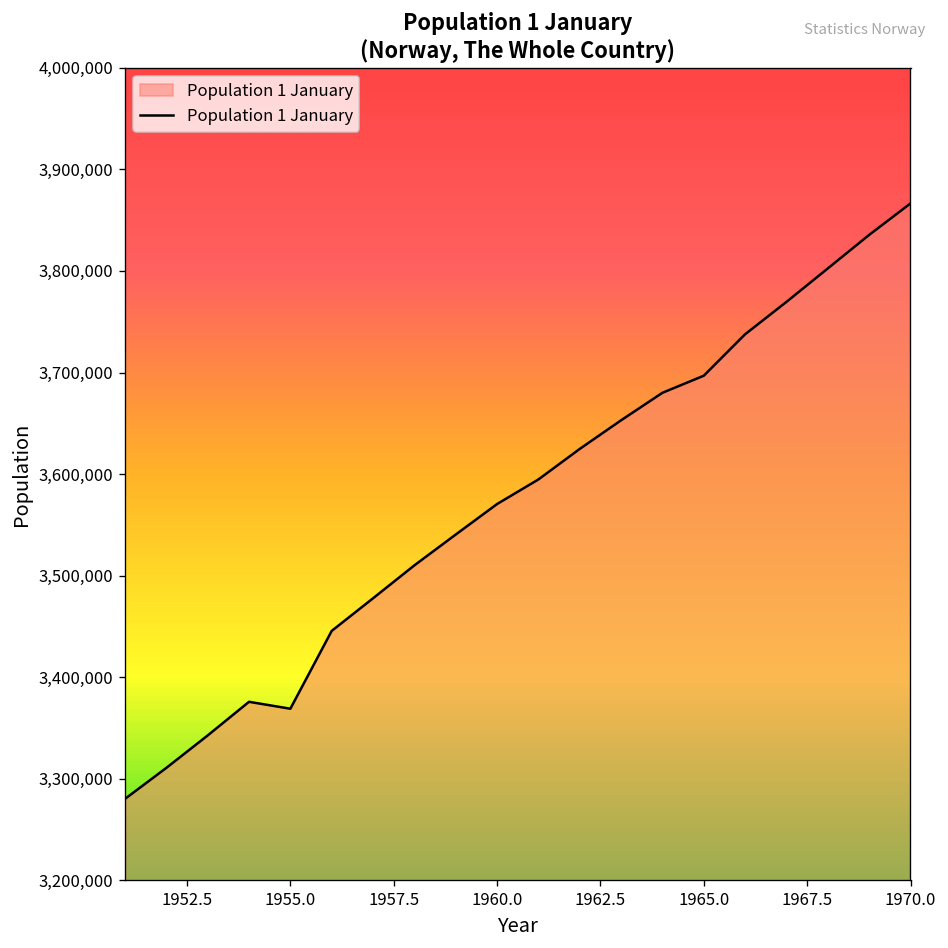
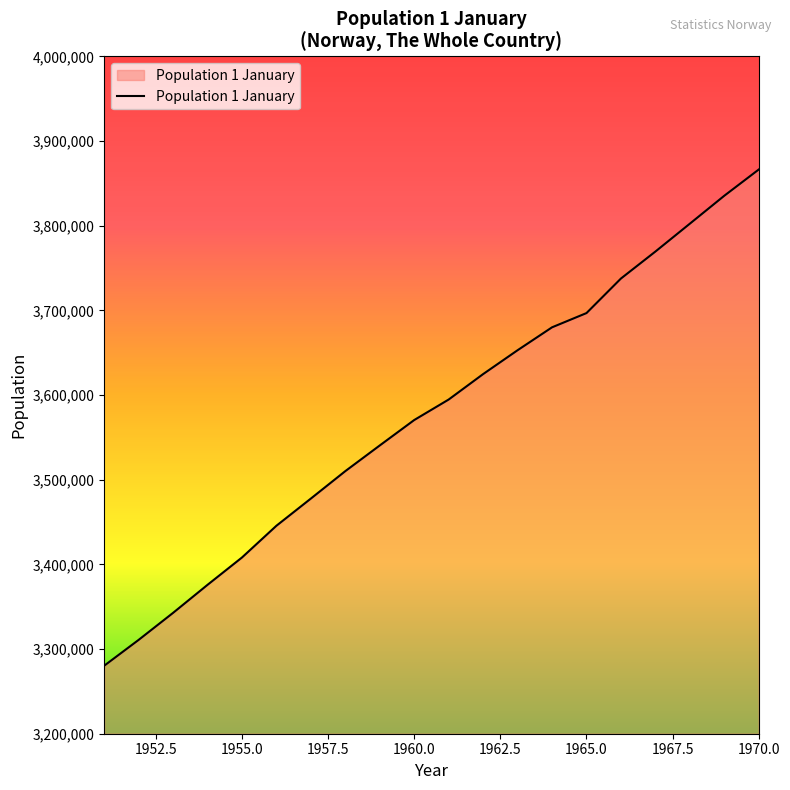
1955.0: 3,370,000 -> 3,410,000
